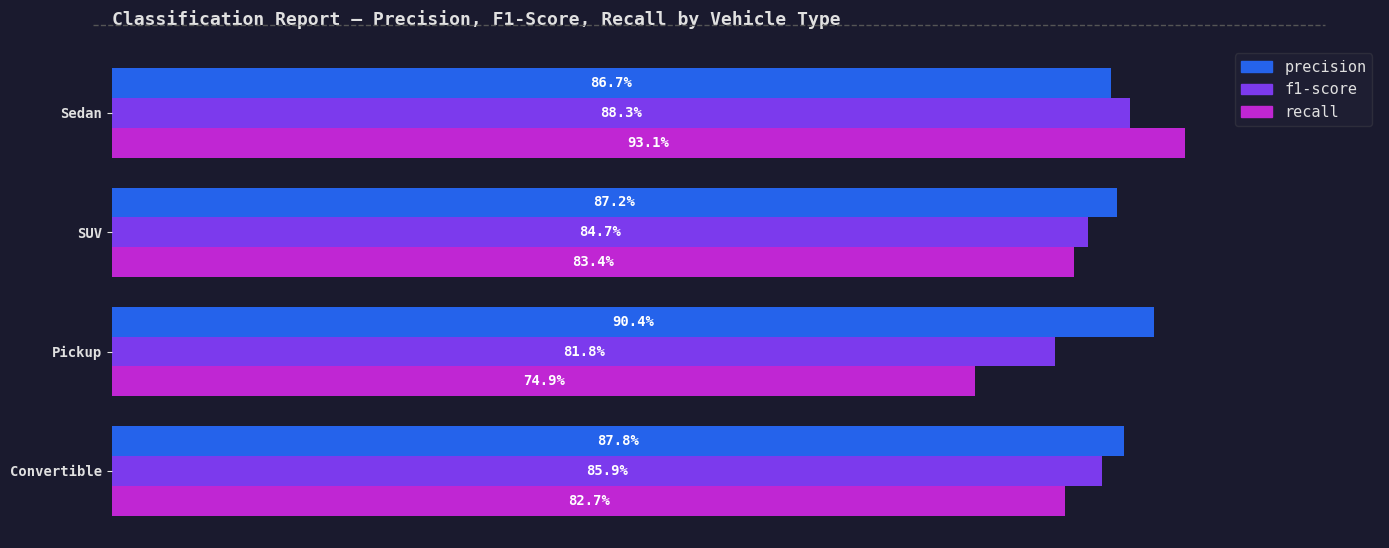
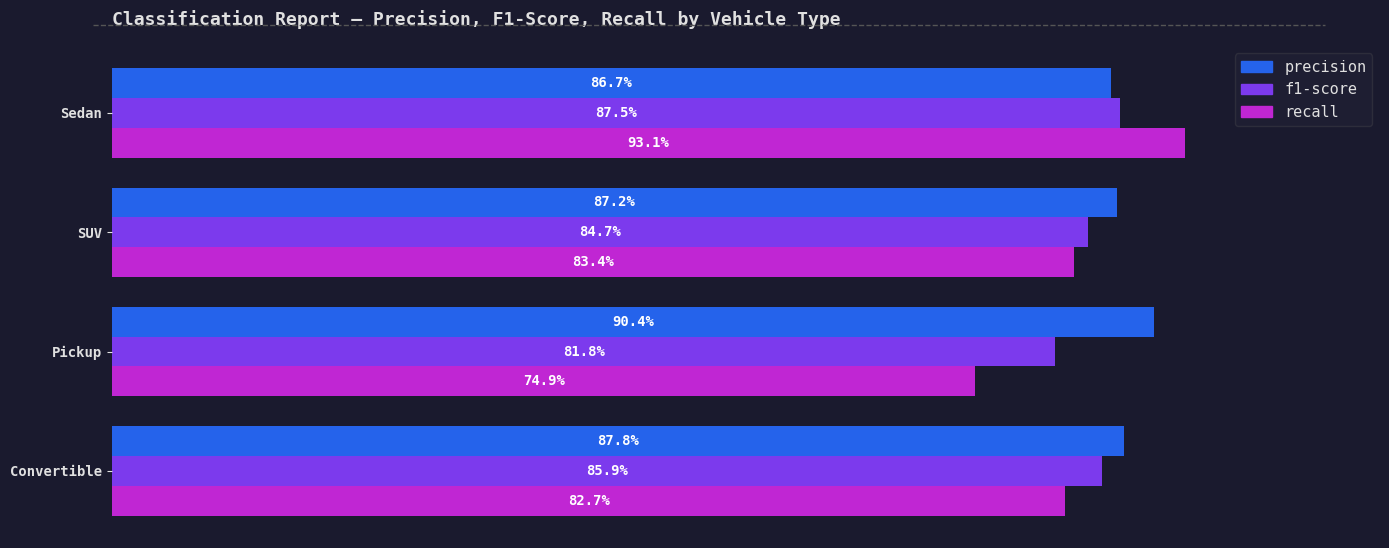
f1-score, Sedan: 88.3% -> 87.5%
